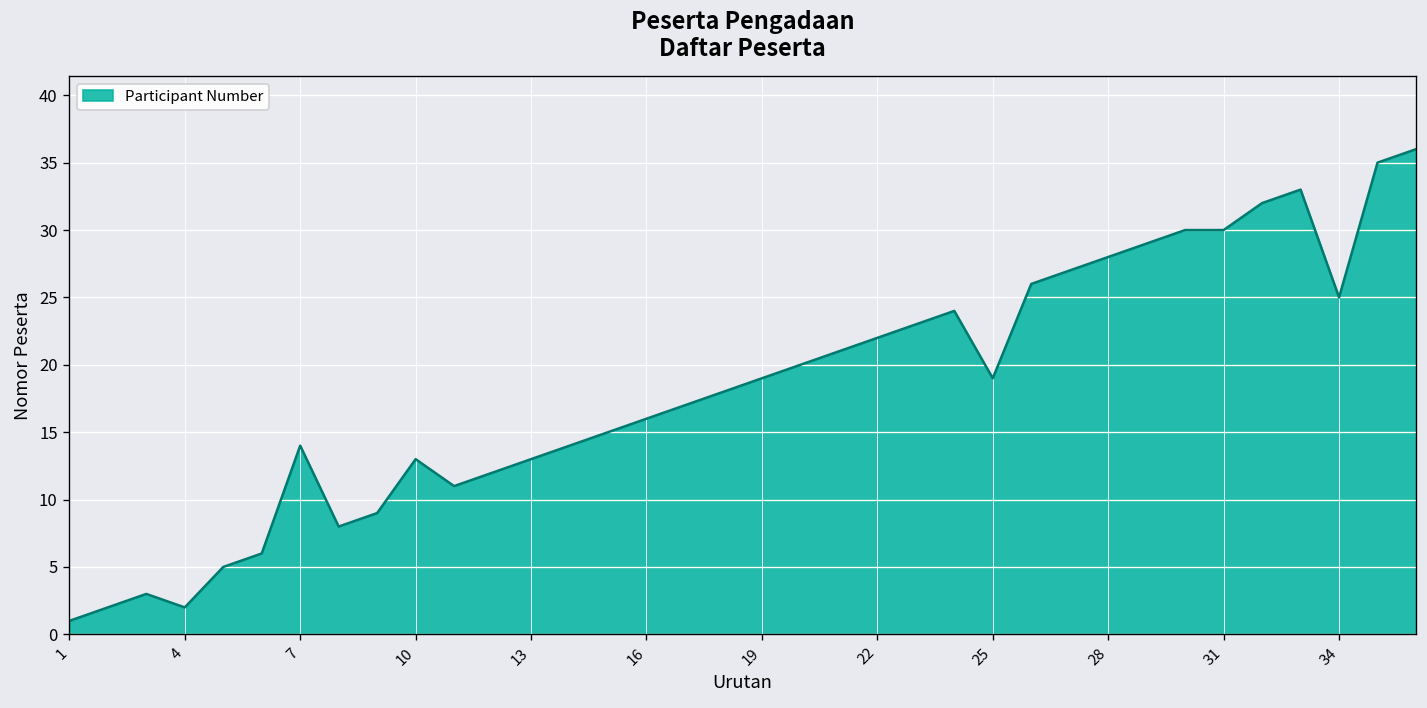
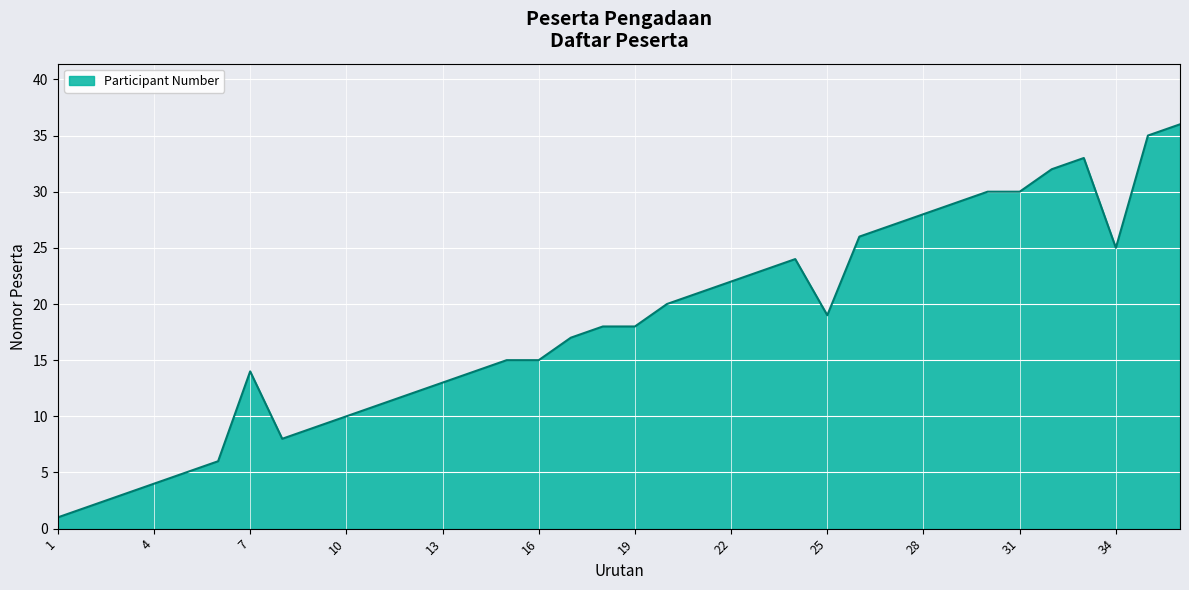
4: 2 -> 4
10: 13 -> 10
16: 16 -> 15
19: 19 -> 18
